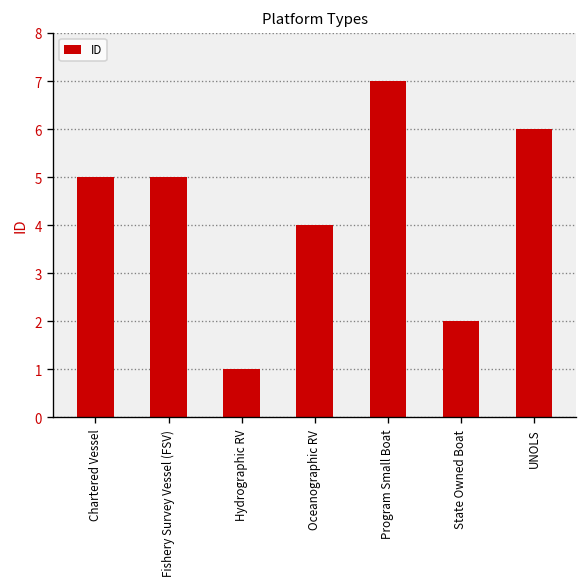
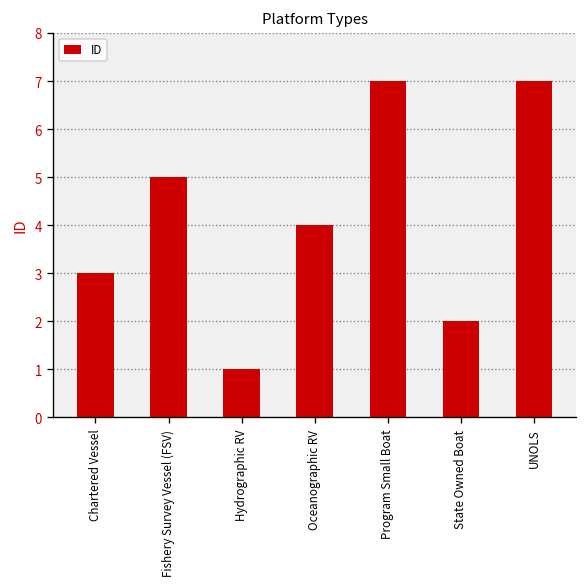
Chartered Vessel: 5 -> 3
UNOLS: 6 -> 7
